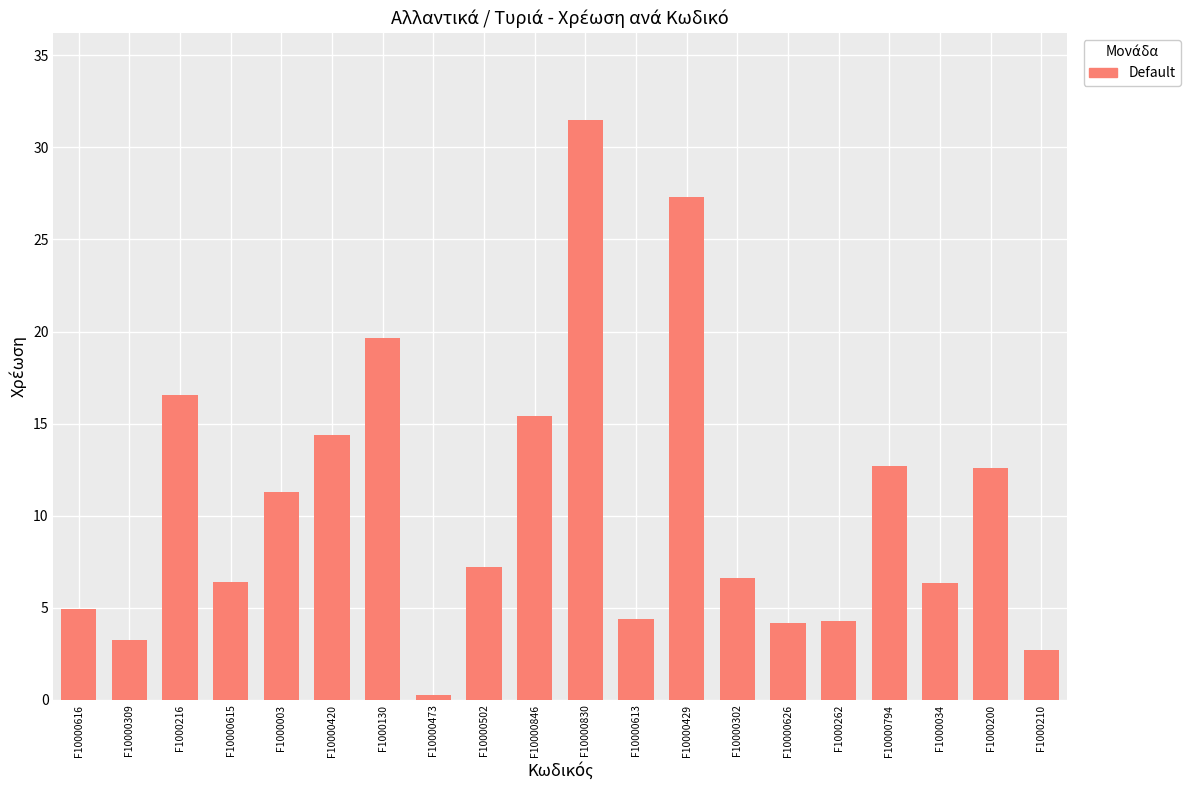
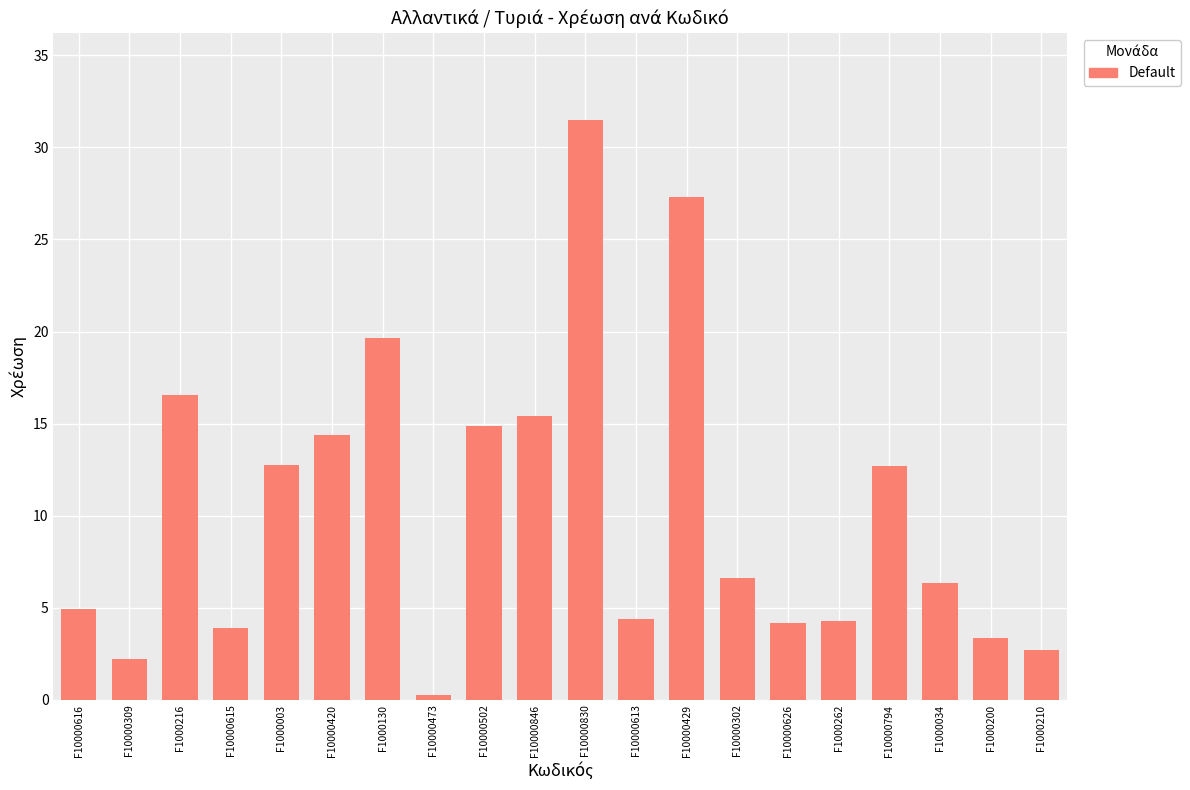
F10000309: 3.2 -> 2.2
F10000615: 6.4 -> 3.9
F1000003: 11.3 -> 12.8
F10000502: 7.2 -> 14.9
F1000200: 12.6 -> 3.4
